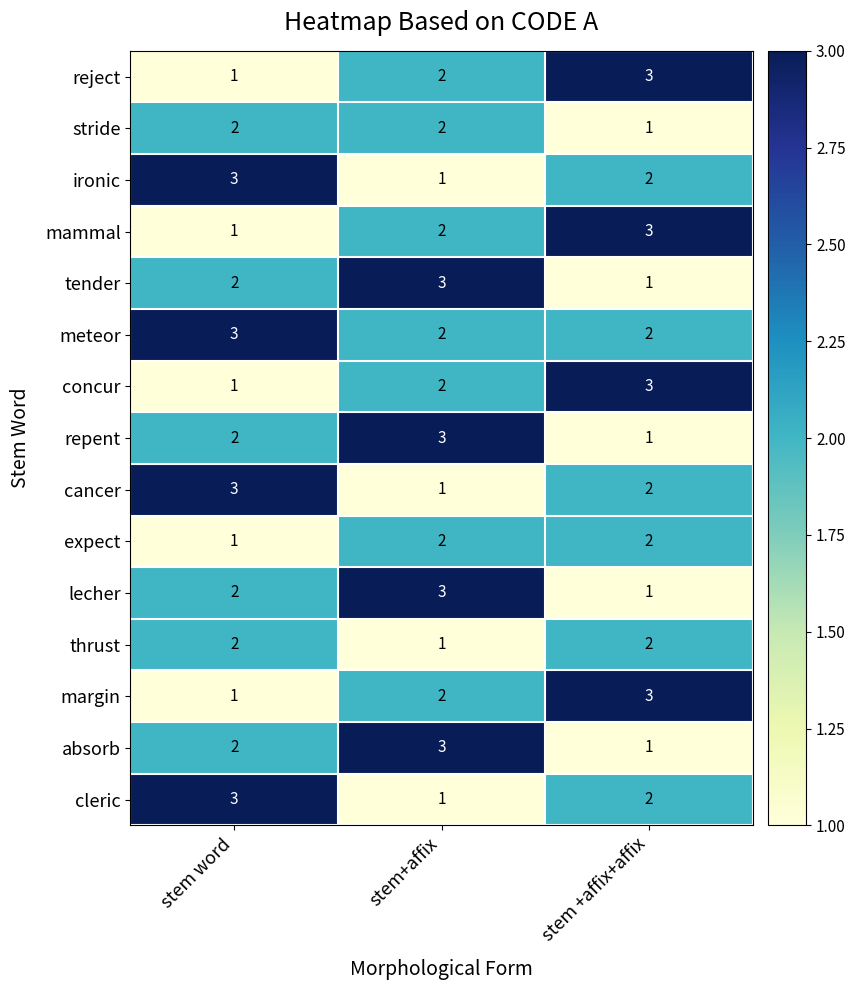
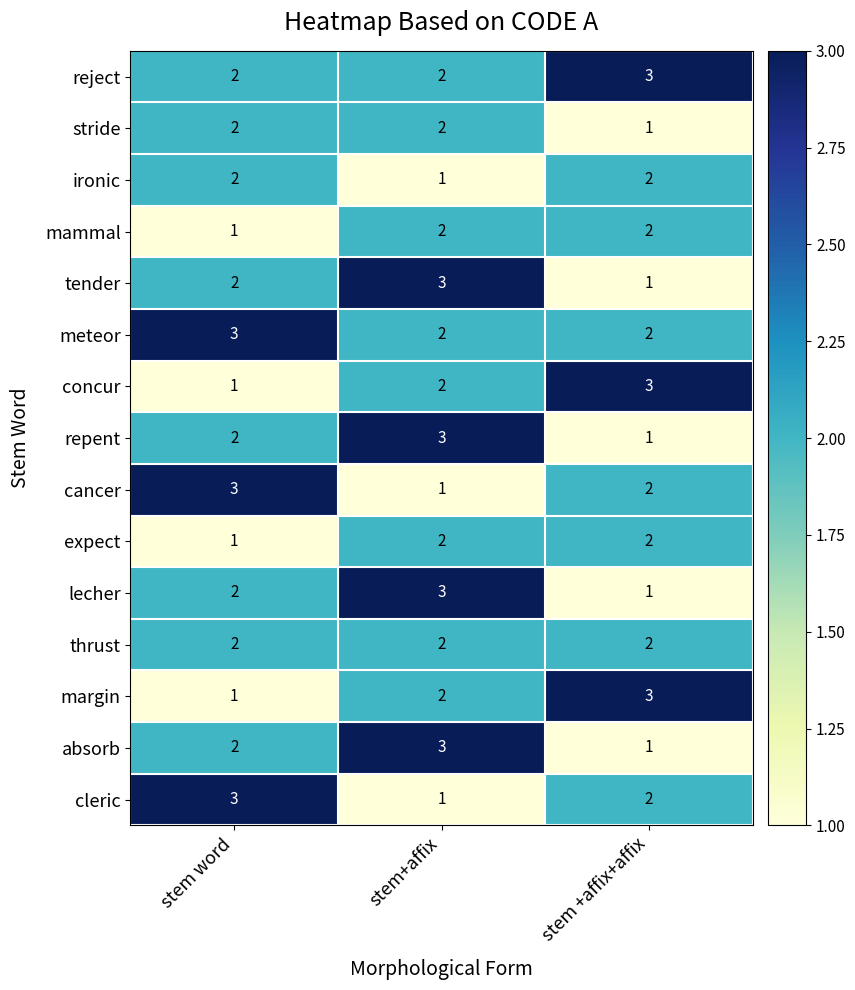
reject, stem word: 1 -> 2
ironic, stem word: 3 -> 2
mammal, stem +affix+affix: 3 -> 2
thrust, stem+affix: 1 -> 2
